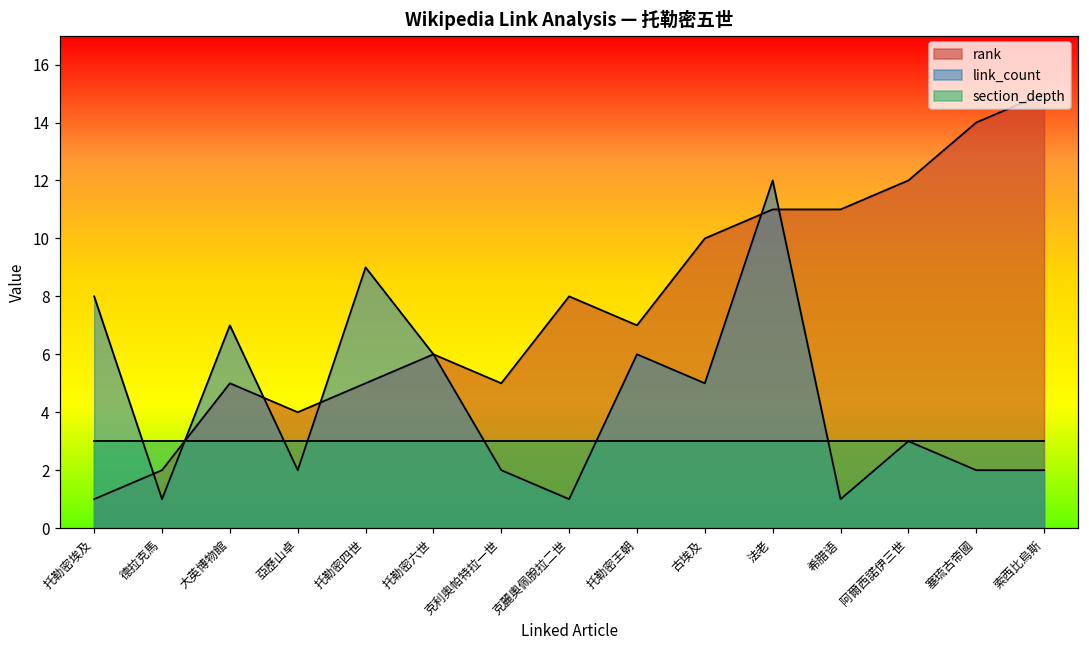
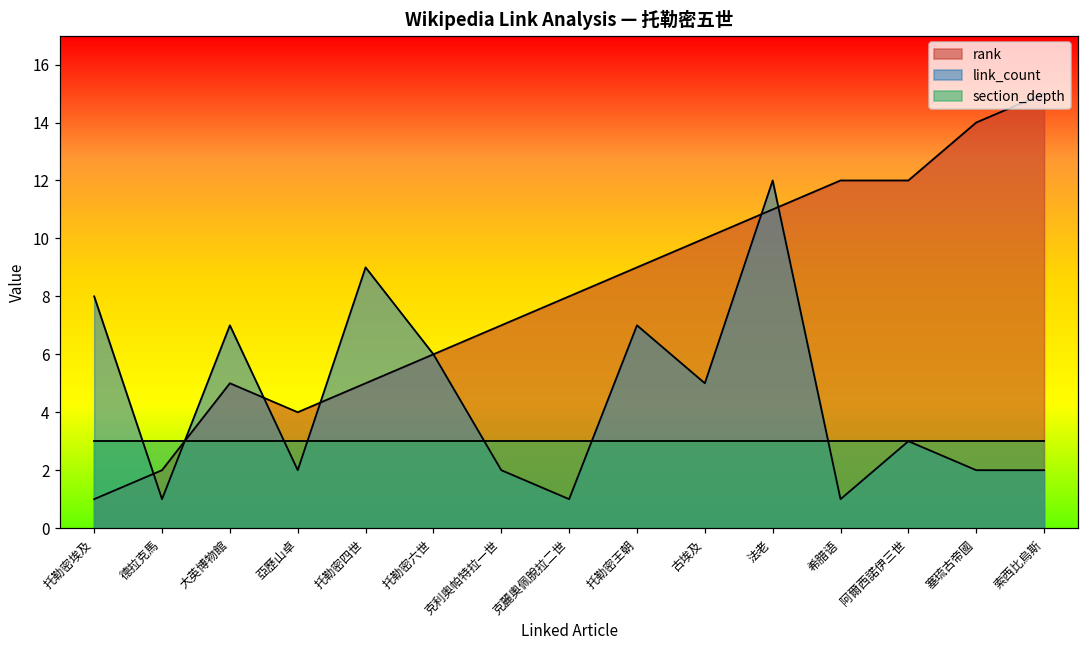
rank, 克利奥帕特拉一世: 5 -> 7
rank, 托勒密王朝: 7 -> 9
link_count, 托勒密王朝: 6 -> 7
rank, 希腊语: 11 -> 12
